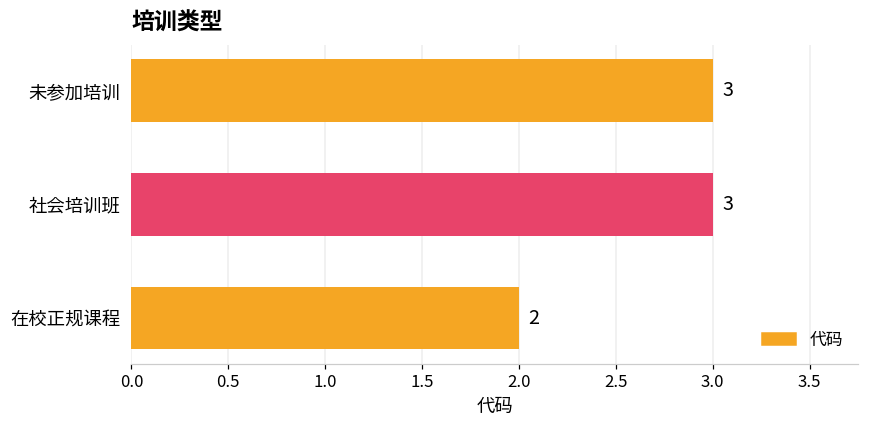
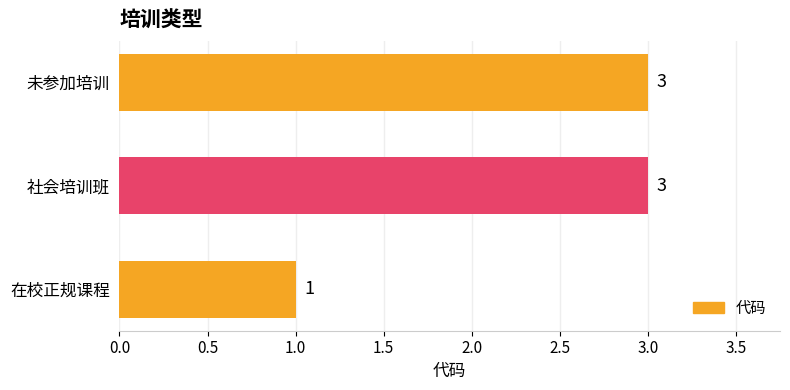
在校正规课程: 2 -> 1
